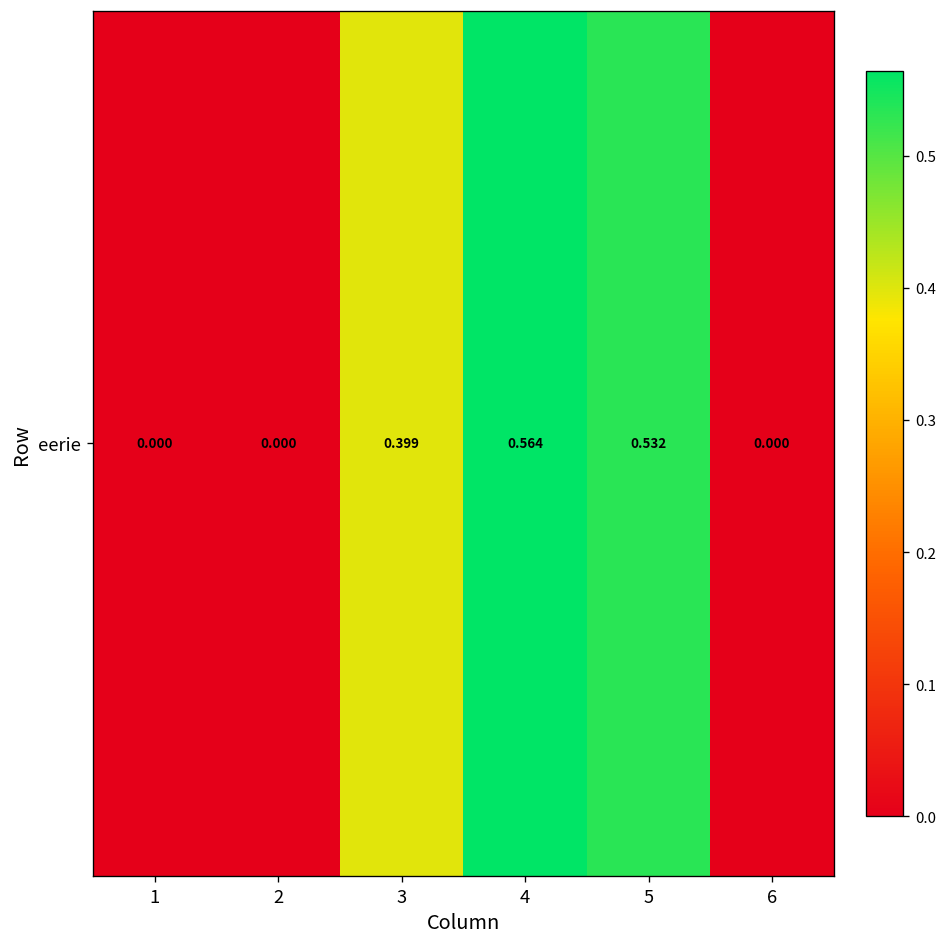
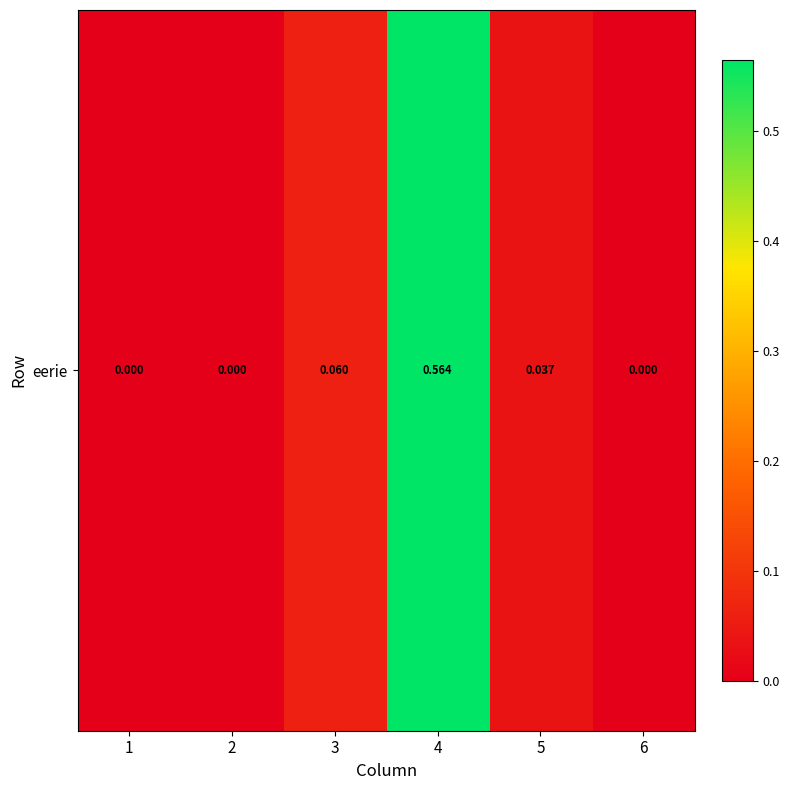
eerie, 3: 0.399 -> 0.060
eerie, 5: 0.532 -> 0.037
